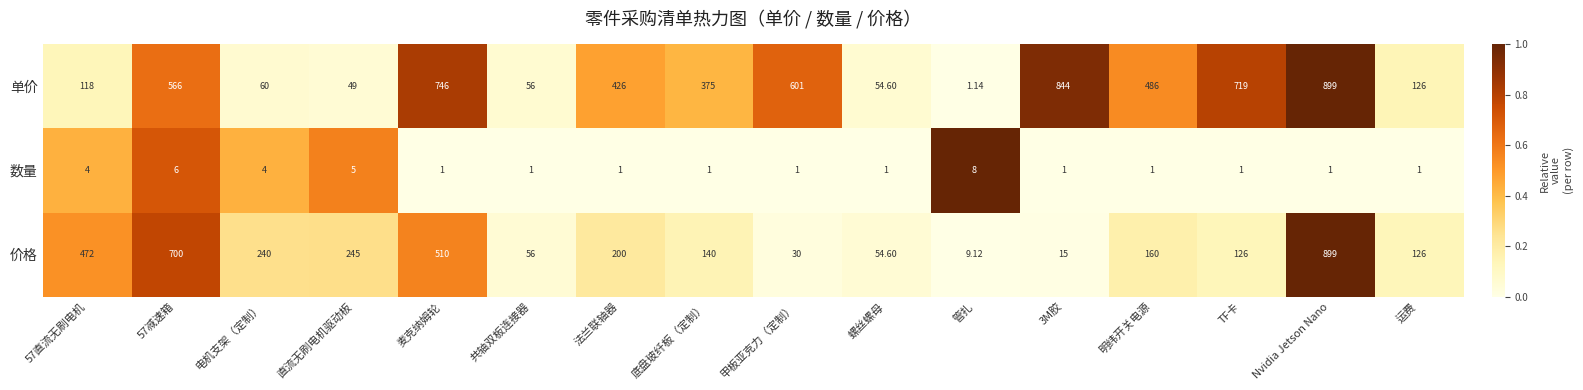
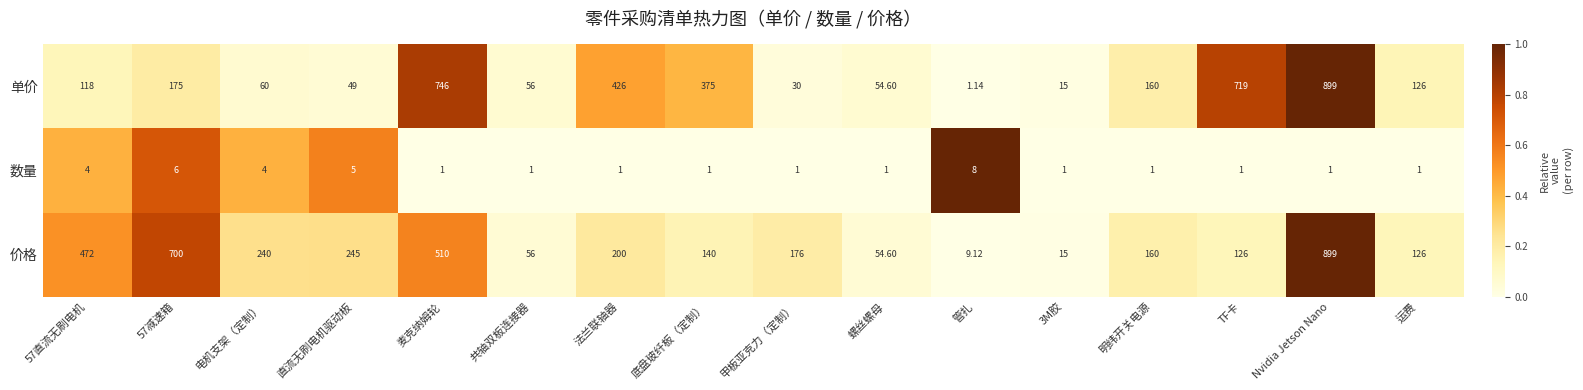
单价, 57减速箱: 566 -> 175
单价, 甲板亚克力（定制）: 601 -> 30
单价, 3M胶: 844 -> 15
单价, 明纬开关电源: 486 -> 160
价格, 甲板亚克力（定制）: 30 -> 176
